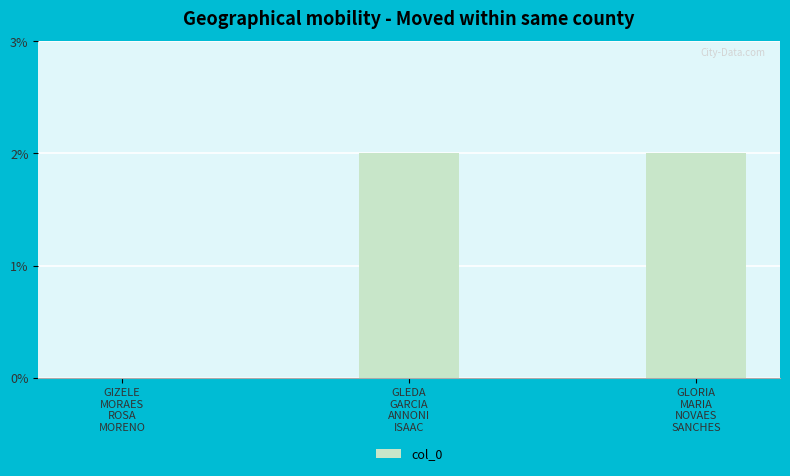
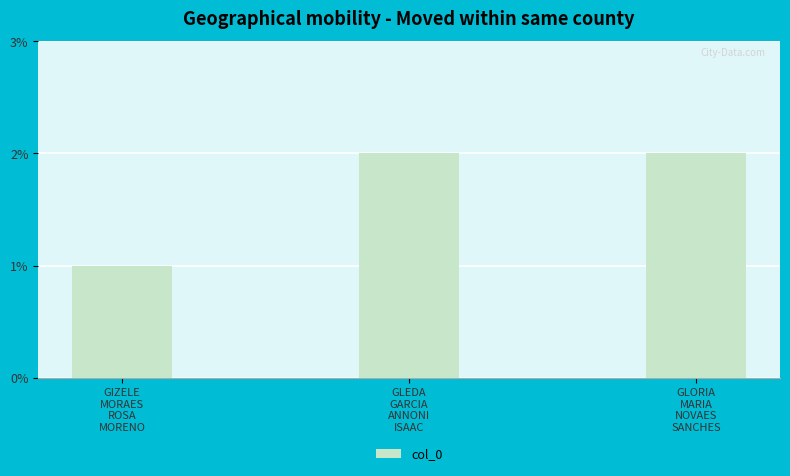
GIZELE MORAES ROSA MORENO: 0% -> 1%
